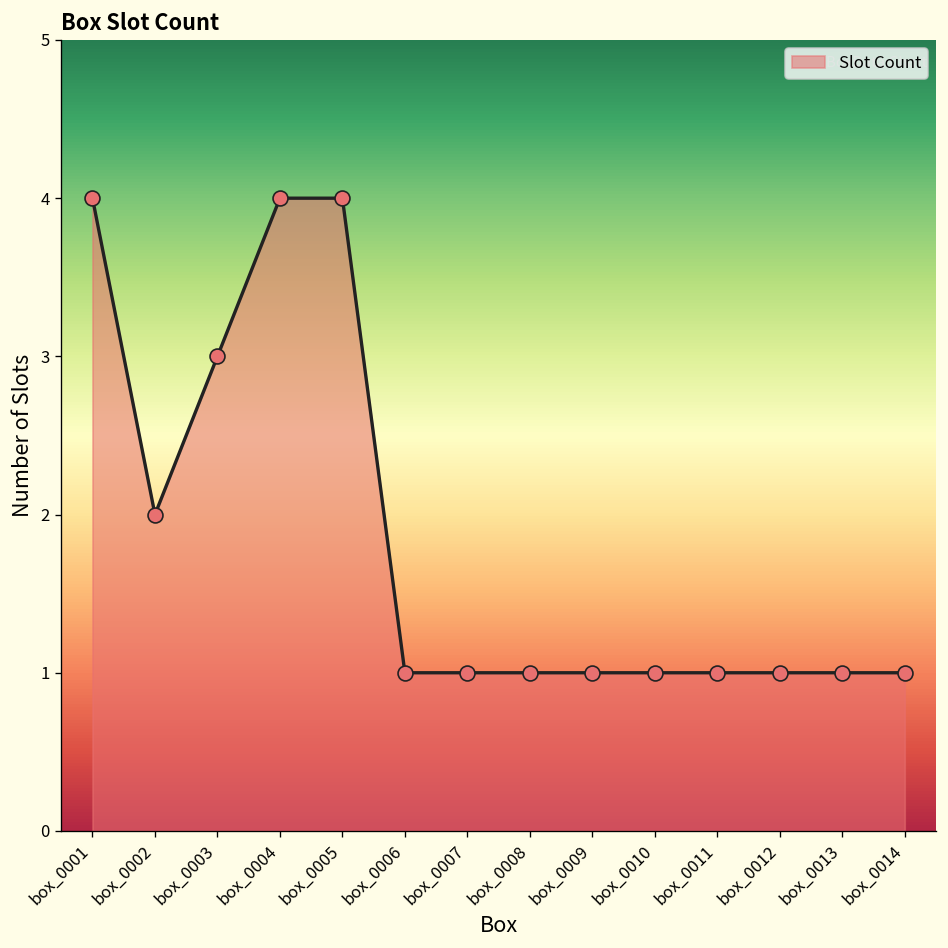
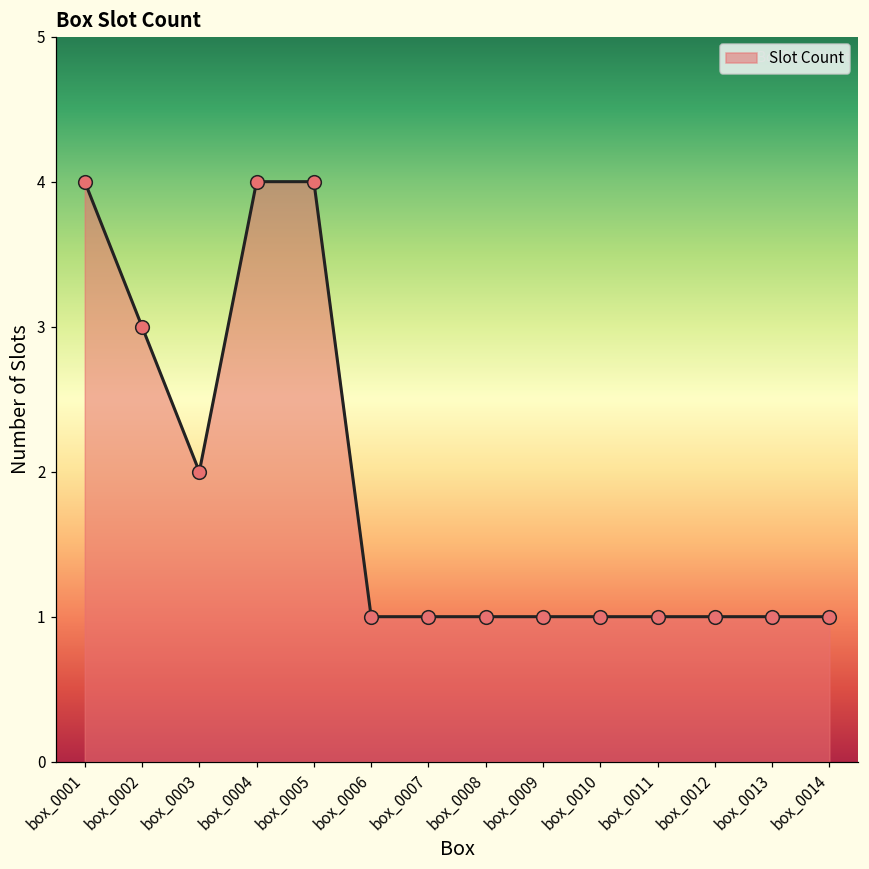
box_0002: 2 -> 3
box_0003: 3 -> 2
